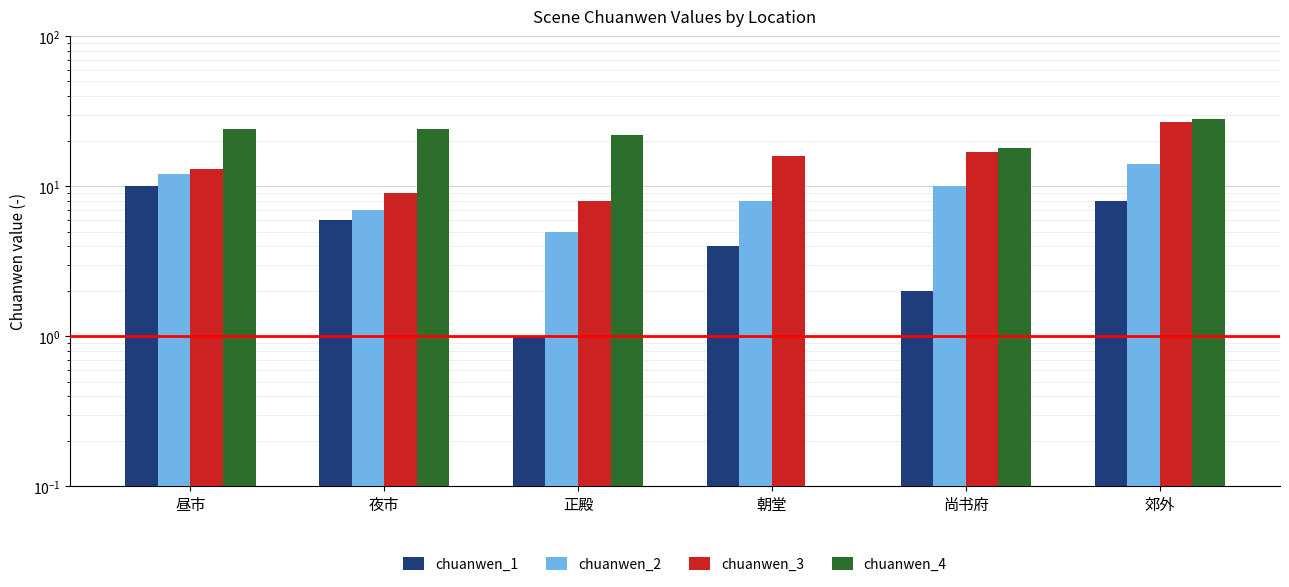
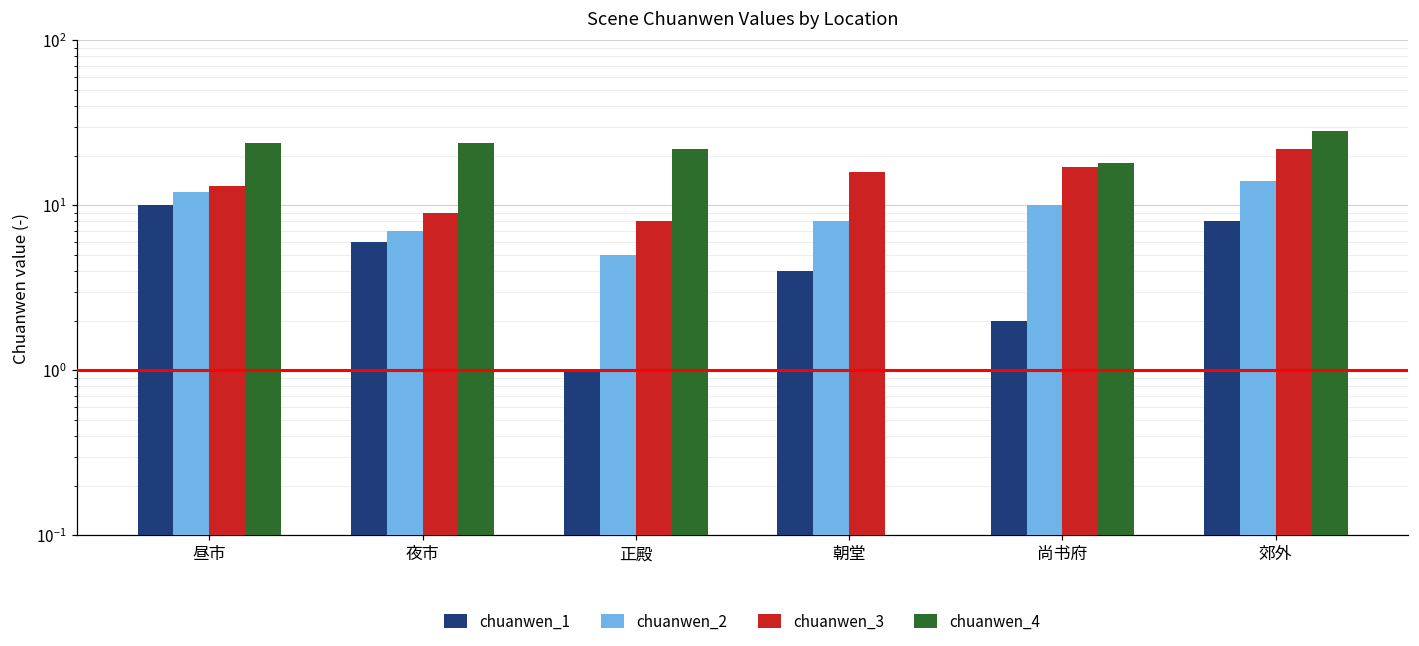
chuanwen_3, 郊外: 27 -> 22
